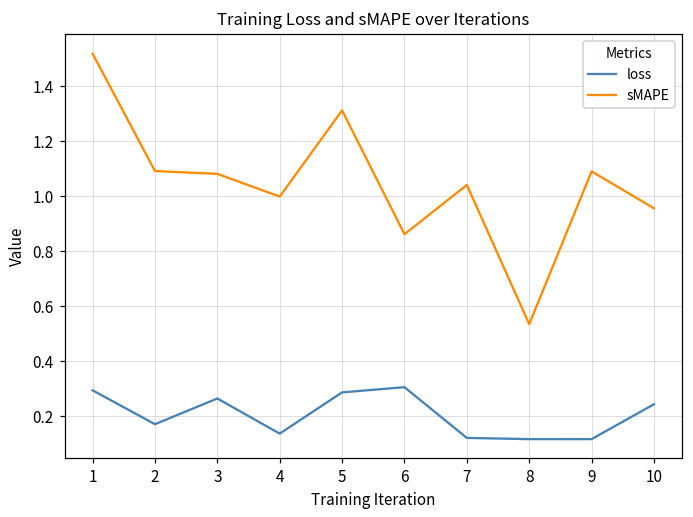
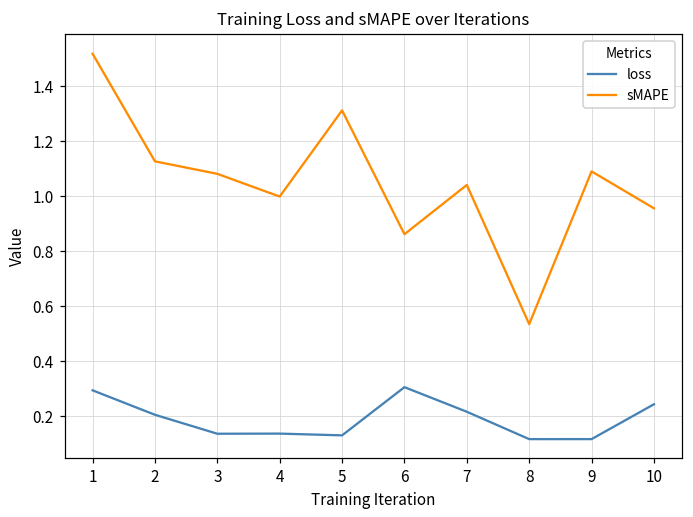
loss, 2: 0.17 -> 0.20
sMAPE, 2: 1.09 -> 1.13
loss, 3: 0.26 -> 0.14
loss, 5: 0.29 -> 0.13
loss, 7: 0.12 -> 0.22
